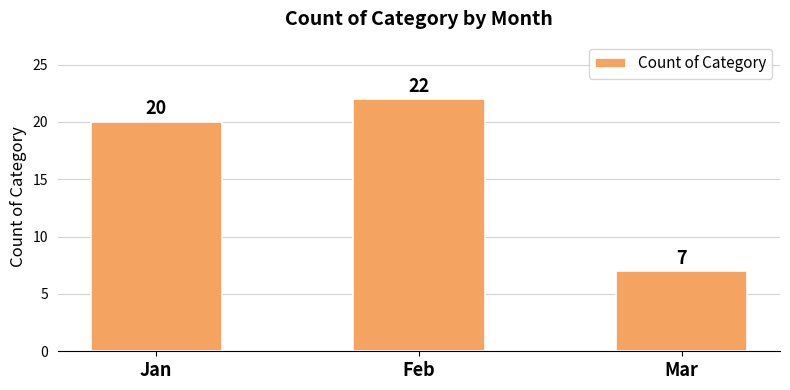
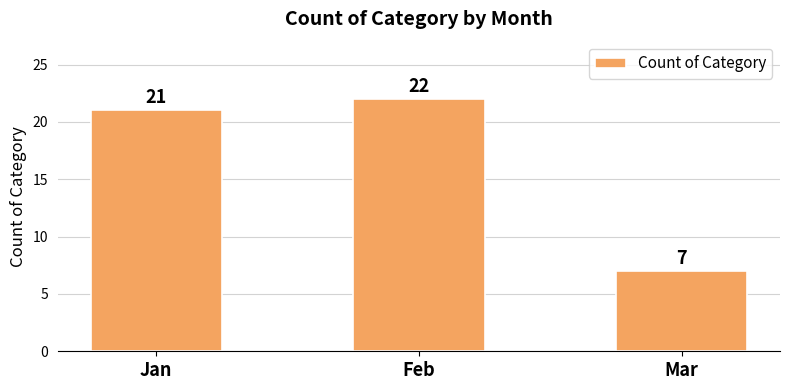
Jan: 20 -> 21
